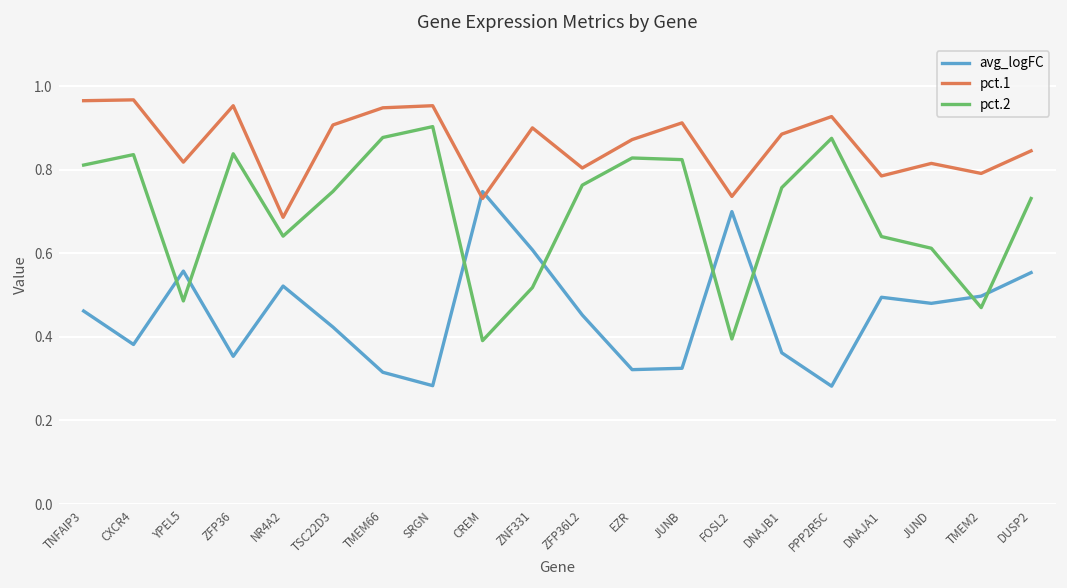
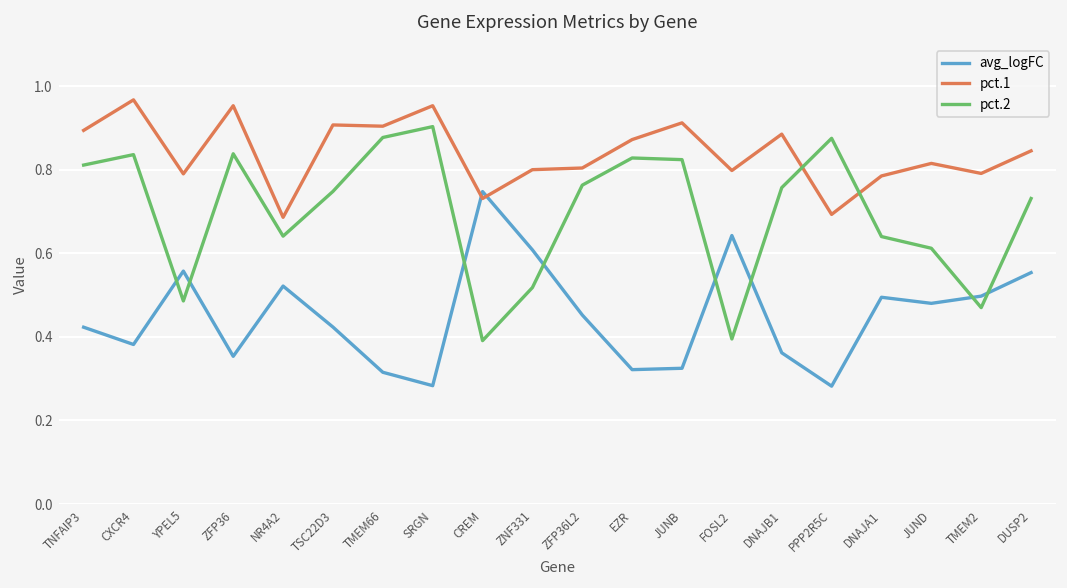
avg_logFC, TNFAIP3: 0.46 -> 0.42
pct.1, TNFAIP3: 0.97 -> 0.89
pct.1, YPEL5: 0.82 -> 0.79
pct.1, TMEM66: 0.95 -> 0.90
pct.1, ZNF331: 0.9 -> 0.8
avg_logFC, FOSL2: 0.70 -> 0.64
pct.1, FOSL2: 0.74 -> 0.80
pct.1, PPP2R5C: 0.93 -> 0.69
